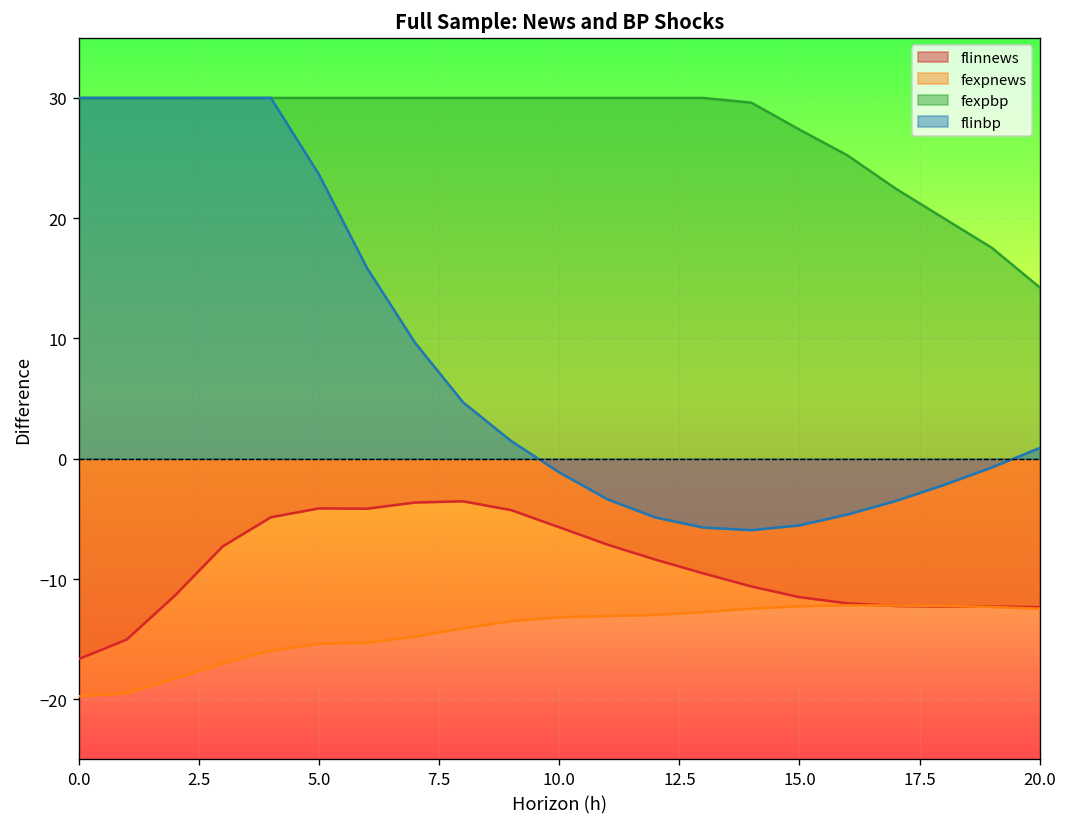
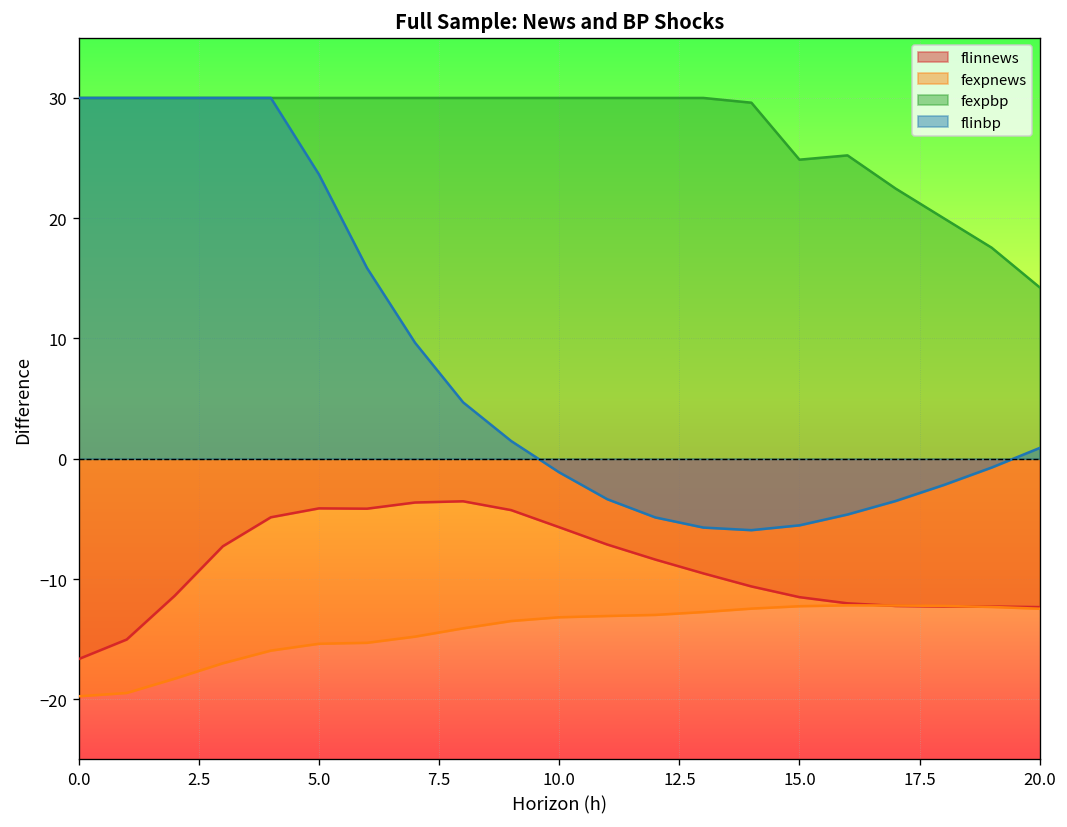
fexpbp, 15.0: 27.4 -> 24.9
